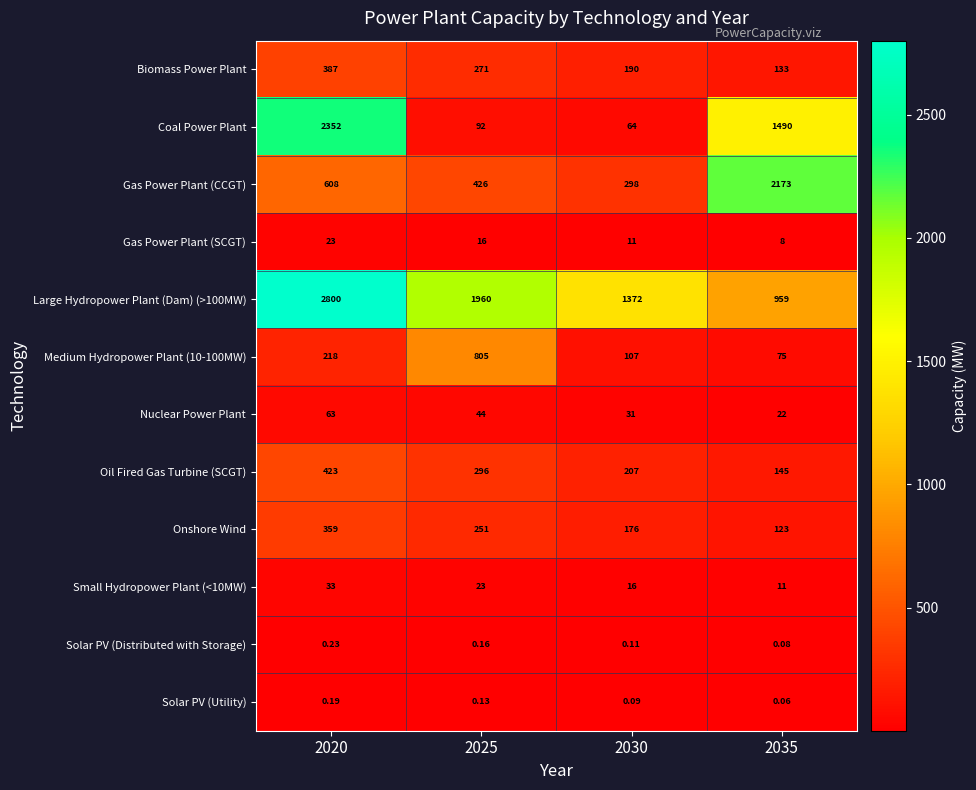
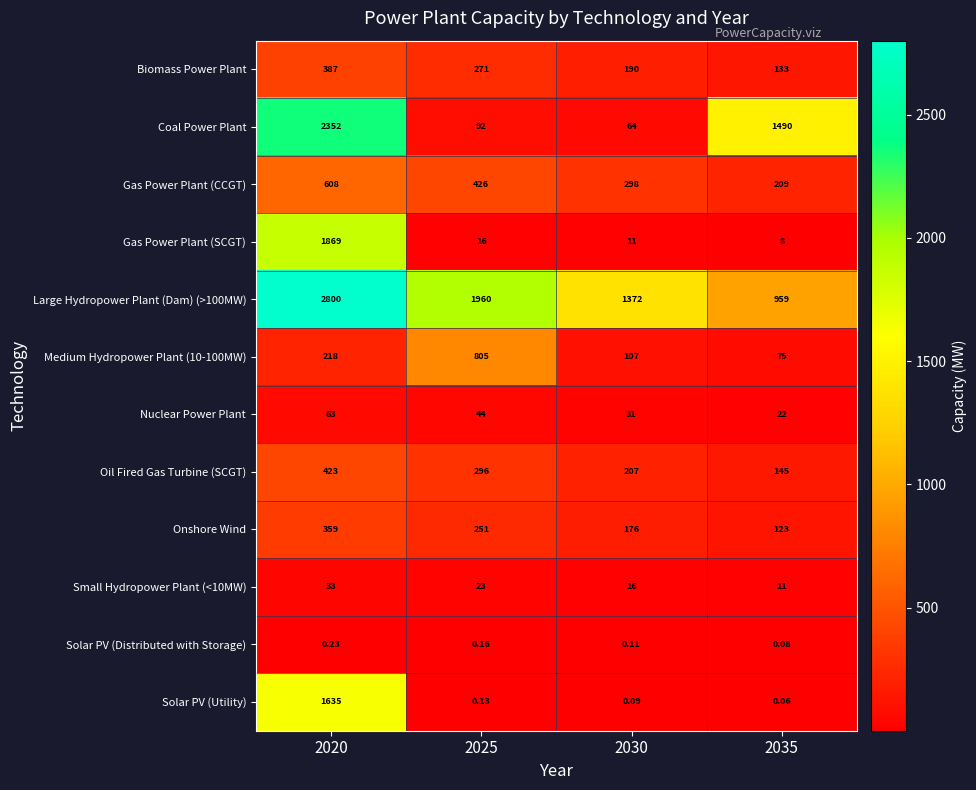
Gas Power Plant (CCGT), 2035: 2173 -> 209
Gas Power Plant (SCGT), 2020: 23 -> 1869
Solar PV (Utility), 2020: 0.19 -> 1635
